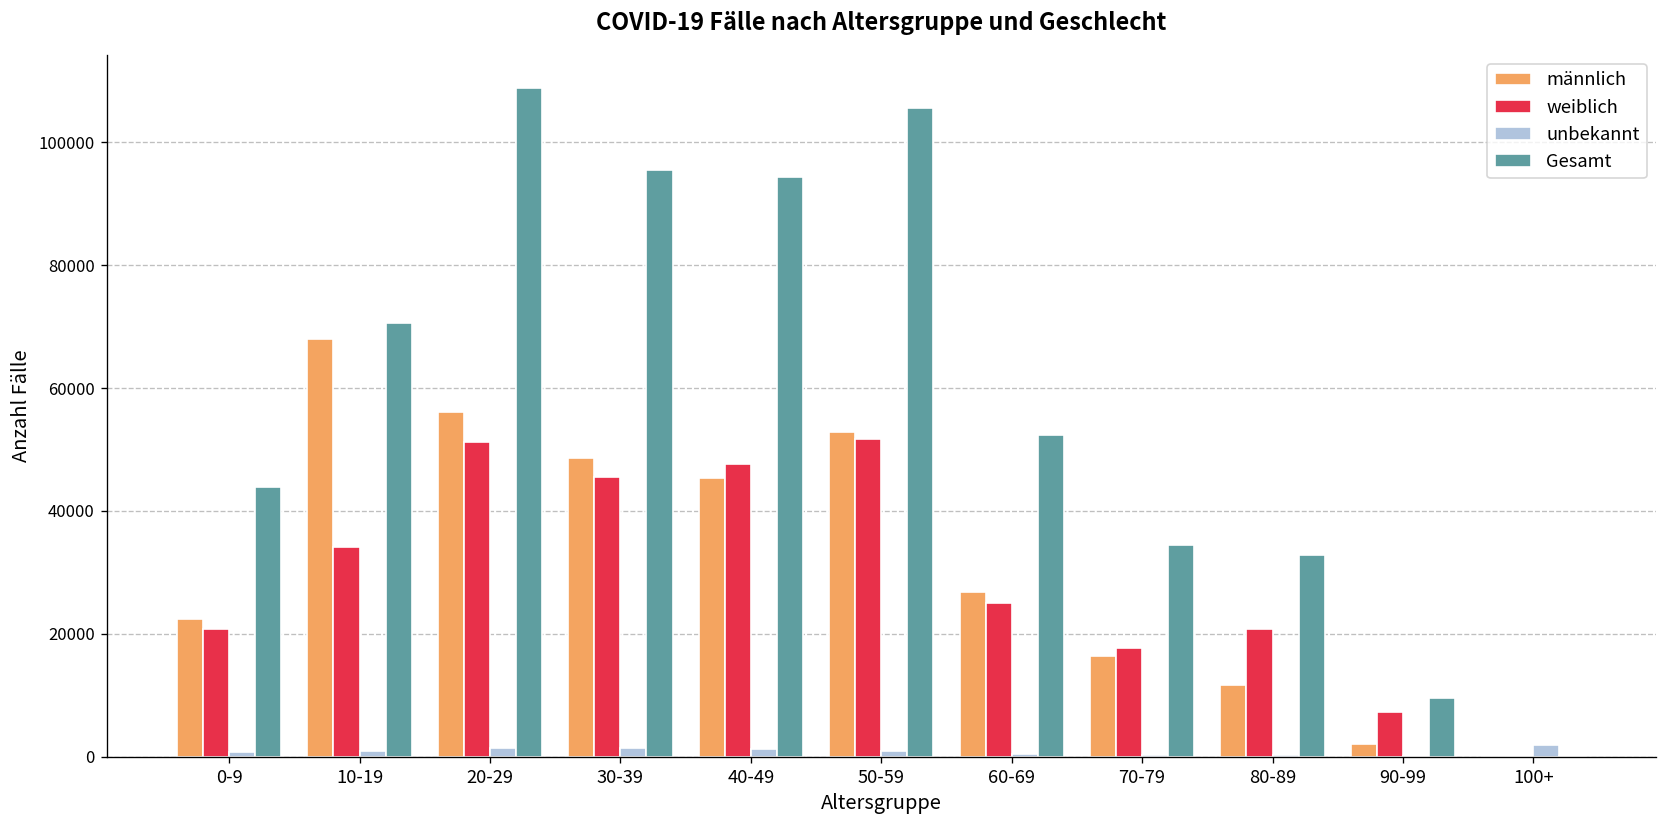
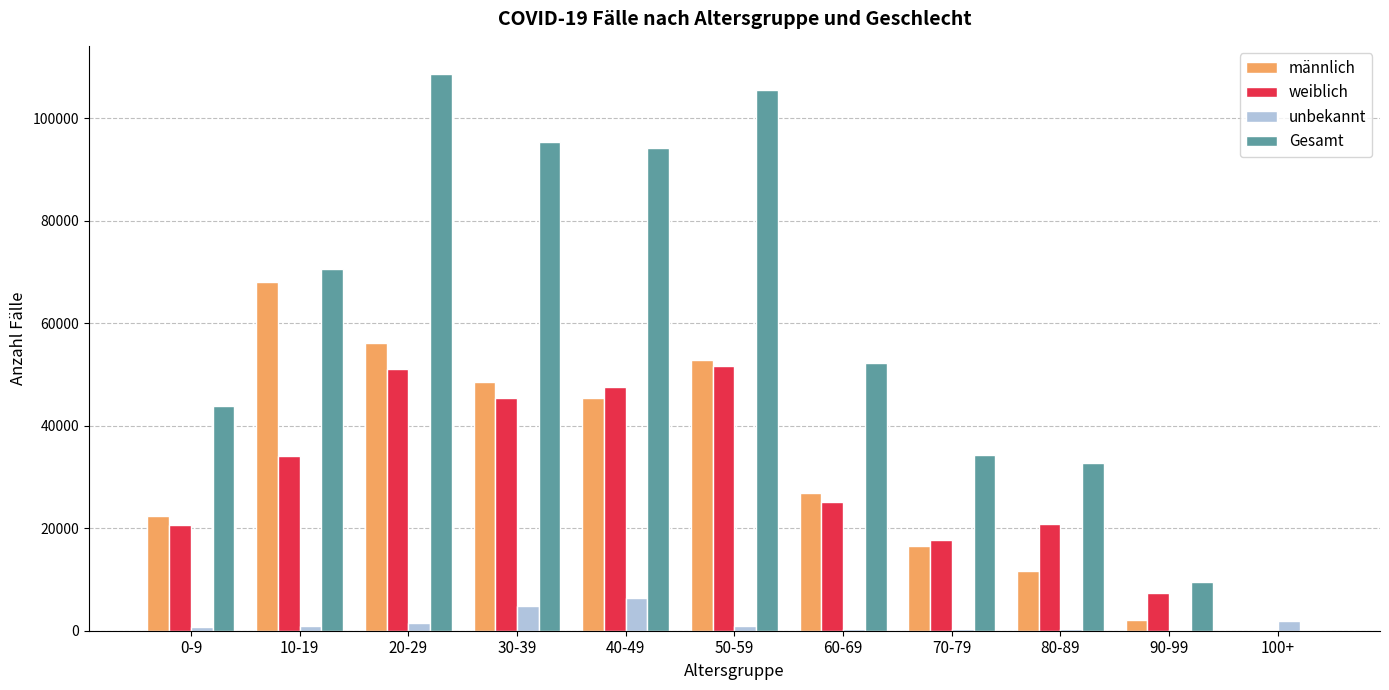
unbekannt, 30-39: 1000 -> 5000
unbekannt, 40-49: 1000 -> 6000
